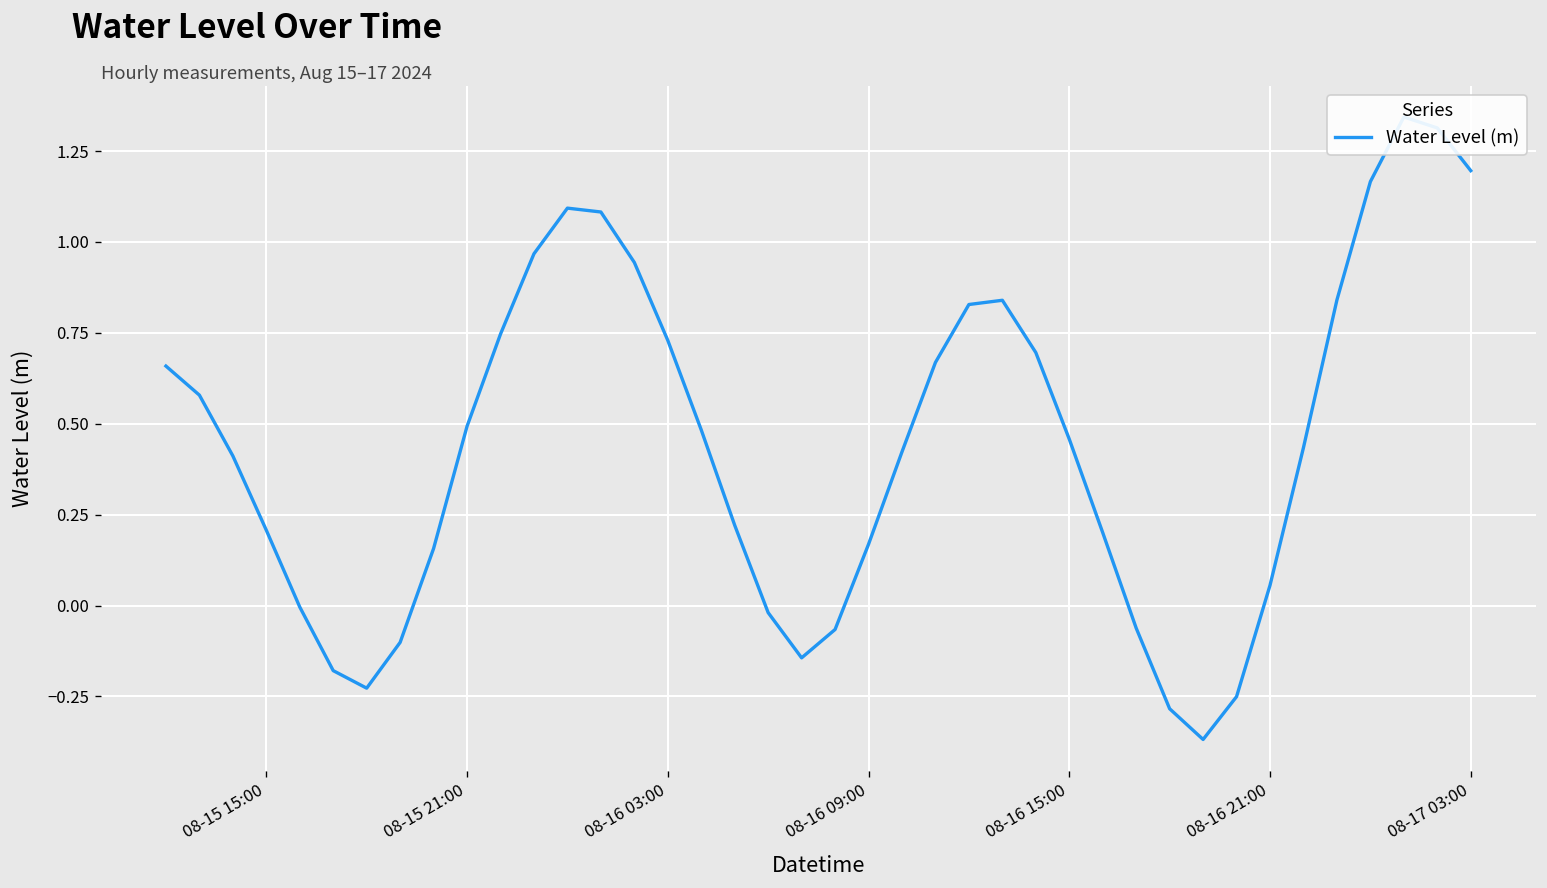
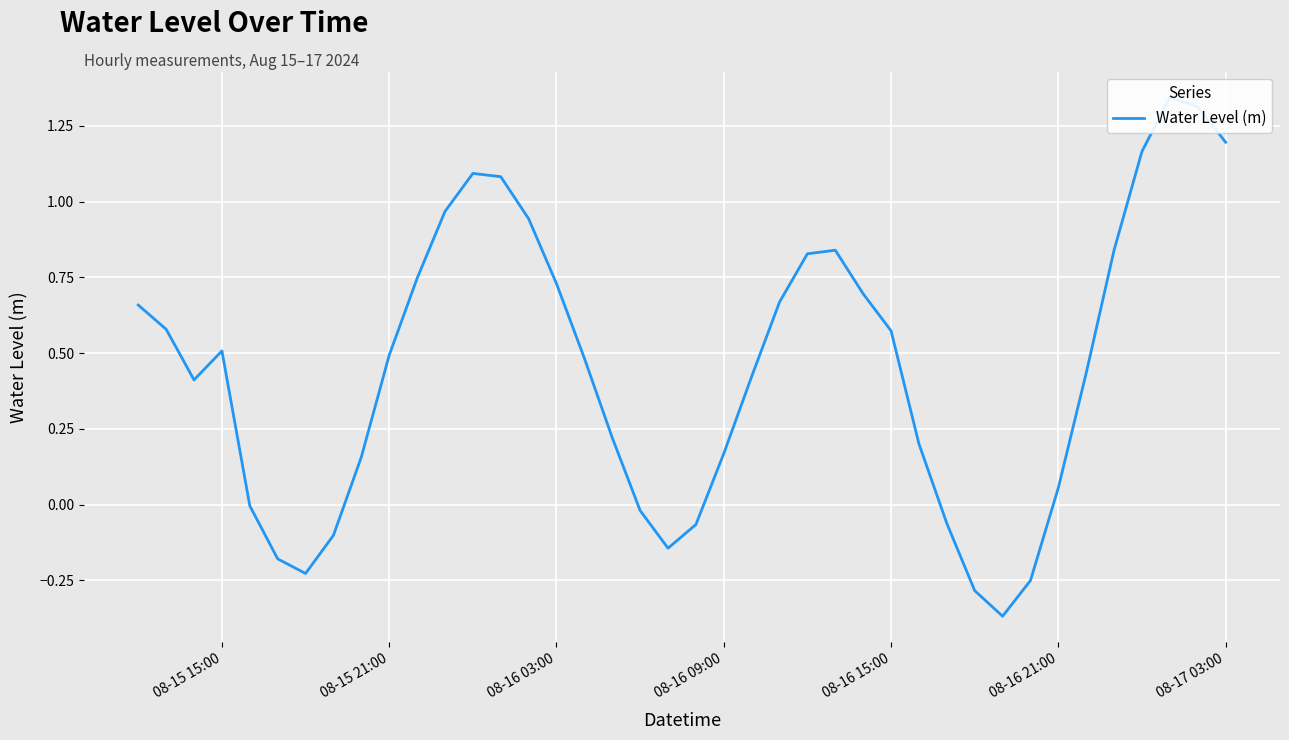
08-15 15:00: 0.21 -> 0.51
08-16 15:00: 0.46 -> 0.57
